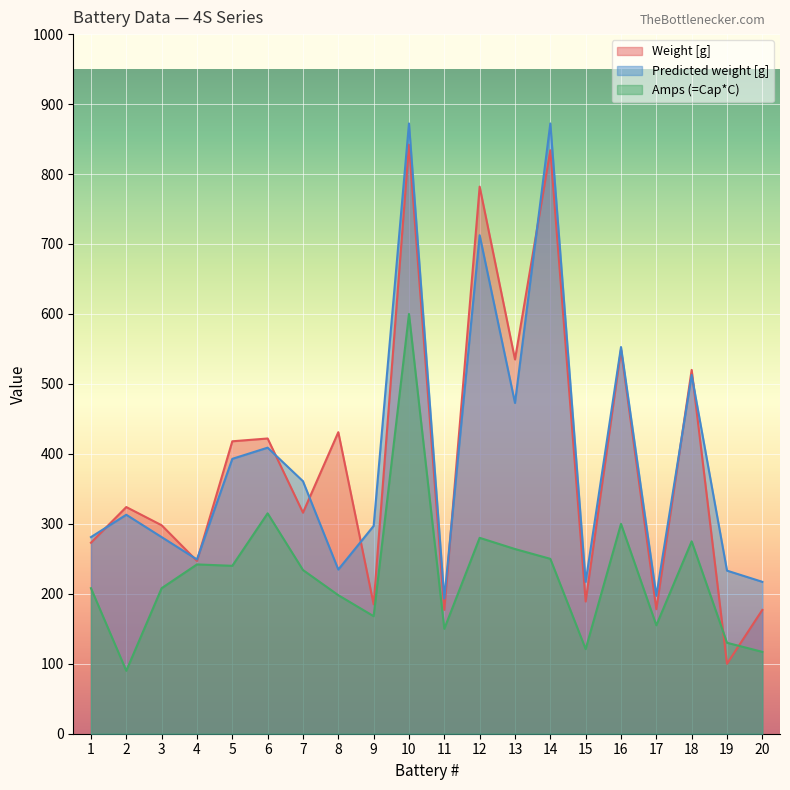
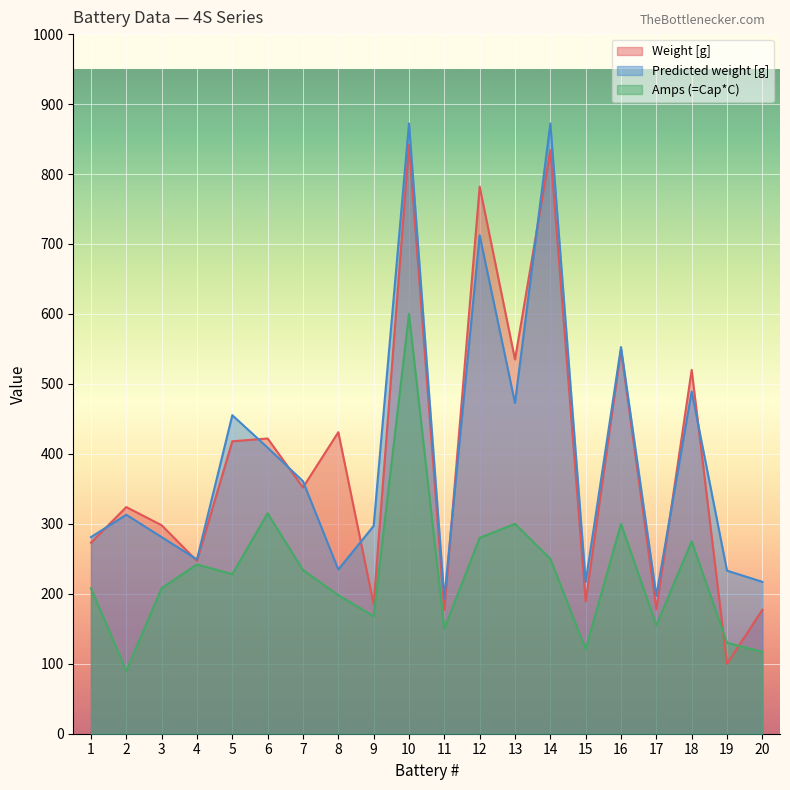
Predicted weight [g], 5: 390 -> 460
Amps (=Cap*C), 5: 240 -> 230
Weight [g], 7: 320 -> 350
Amps (=Cap*C), 13: 260 -> 300
Predicted weight [g], 18: 510 -> 490
